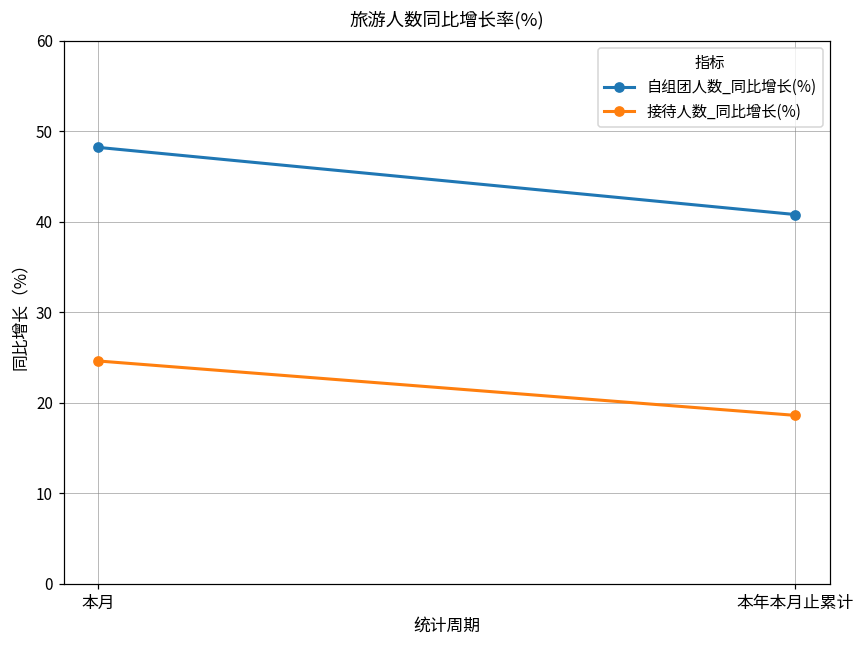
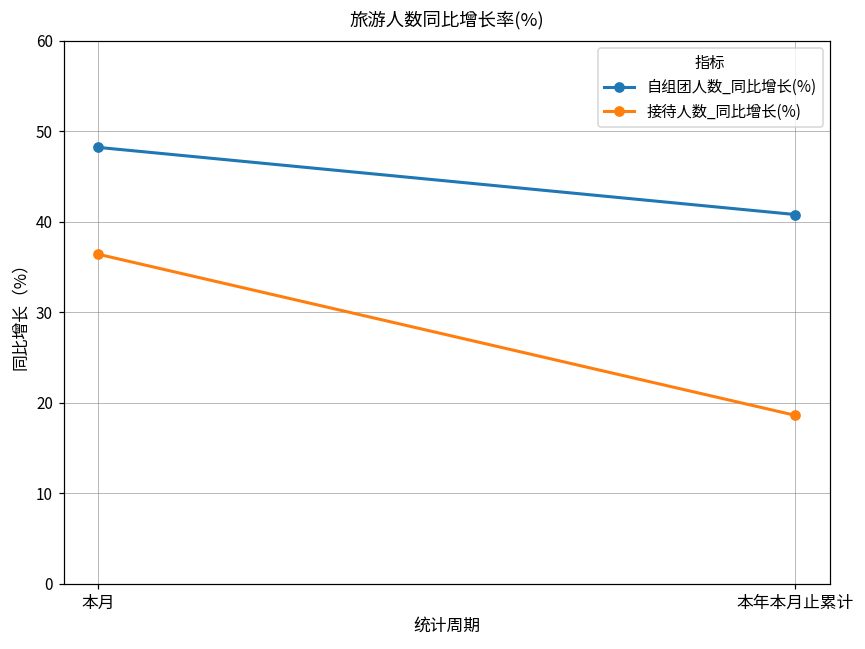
接待人数_同比增长(%), 本月: 25 -> 36
